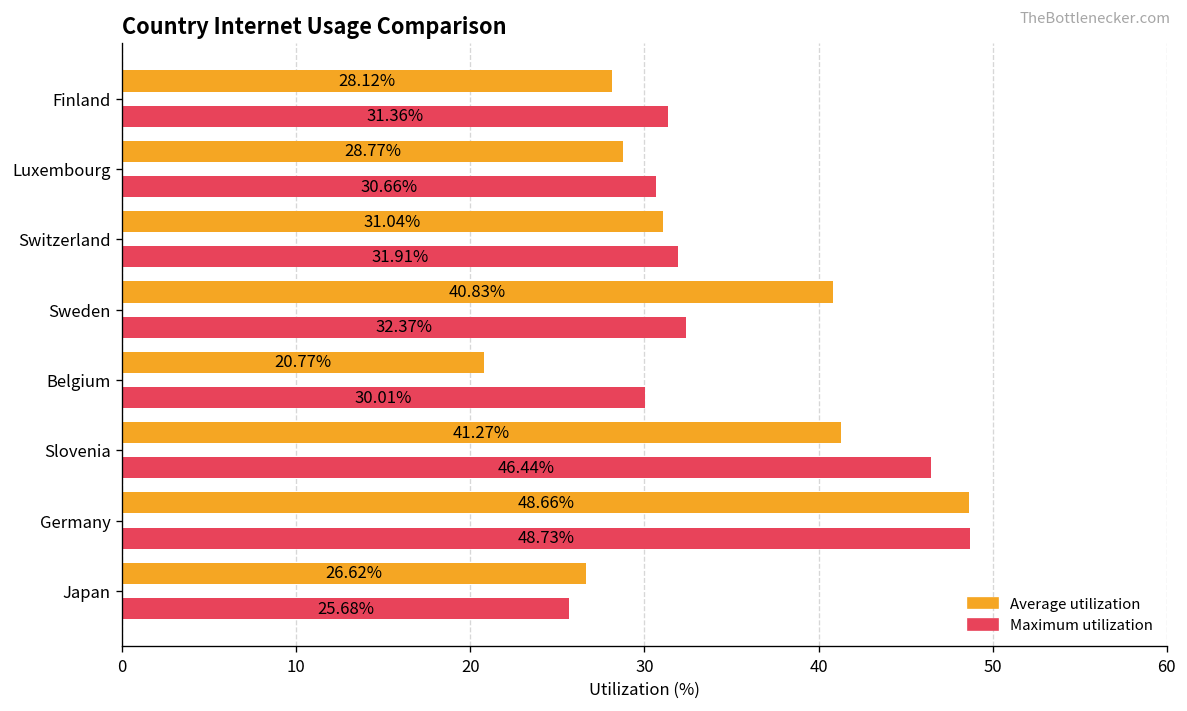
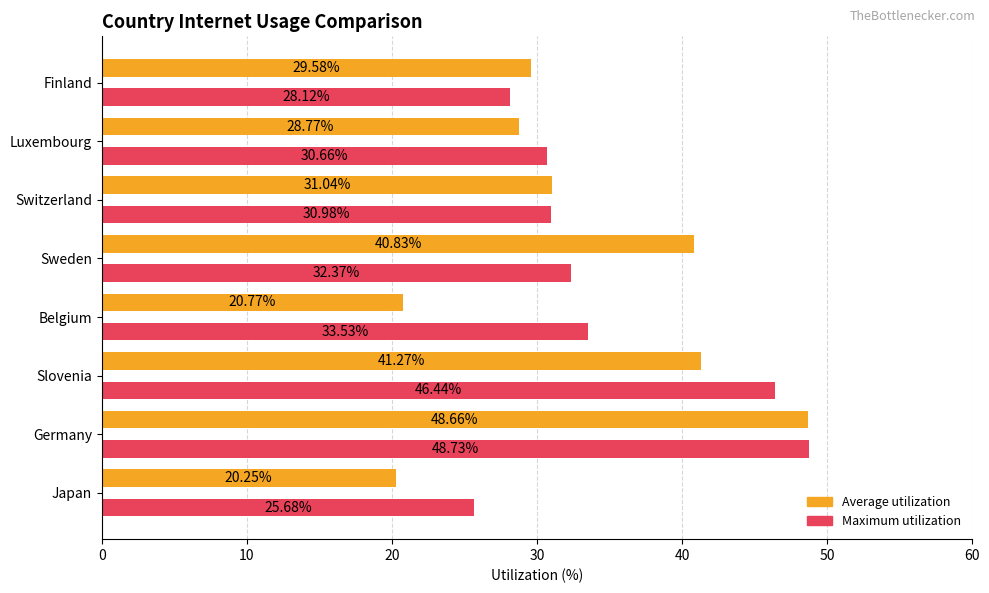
Average utilization, Finland: 28.12% -> 29.58%
Maximum utilization, Finland: 31.36% -> 28.12%
Maximum utilization, Switzerland: 31.91% -> 30.98%
Maximum utilization, Belgium: 30.01% -> 33.53%
Average utilization, Japan: 26.62% -> 20.25%
